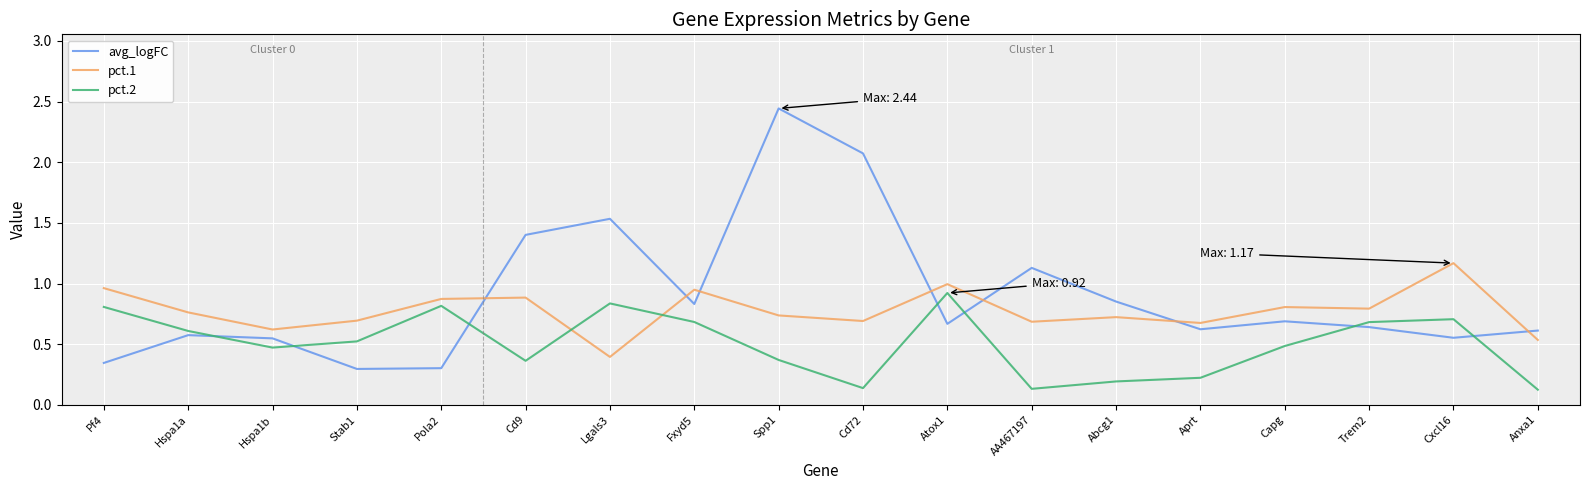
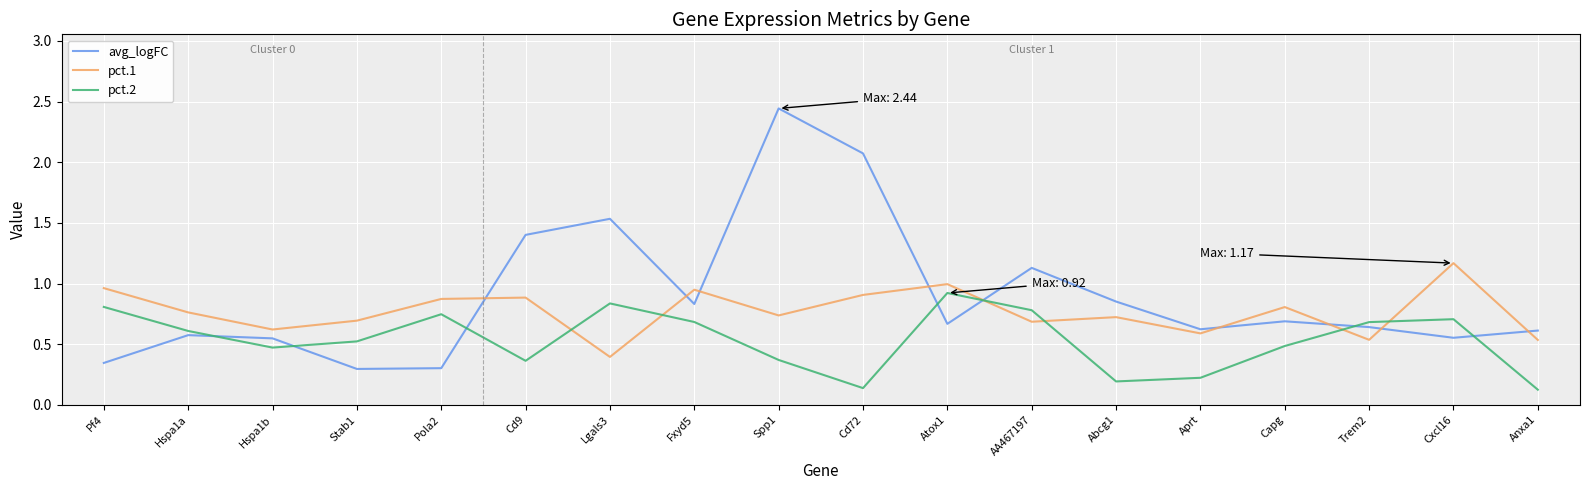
pct.2, Pola2: 0.82 -> 0.75
pct.1, Cd72: 0.69 -> 0.91
pct.2, AA467197: 0.13 -> 0.78
pct.1, Aprt: 0.68 -> 0.59
pct.1, Trem2: 0.79 -> 0.54
